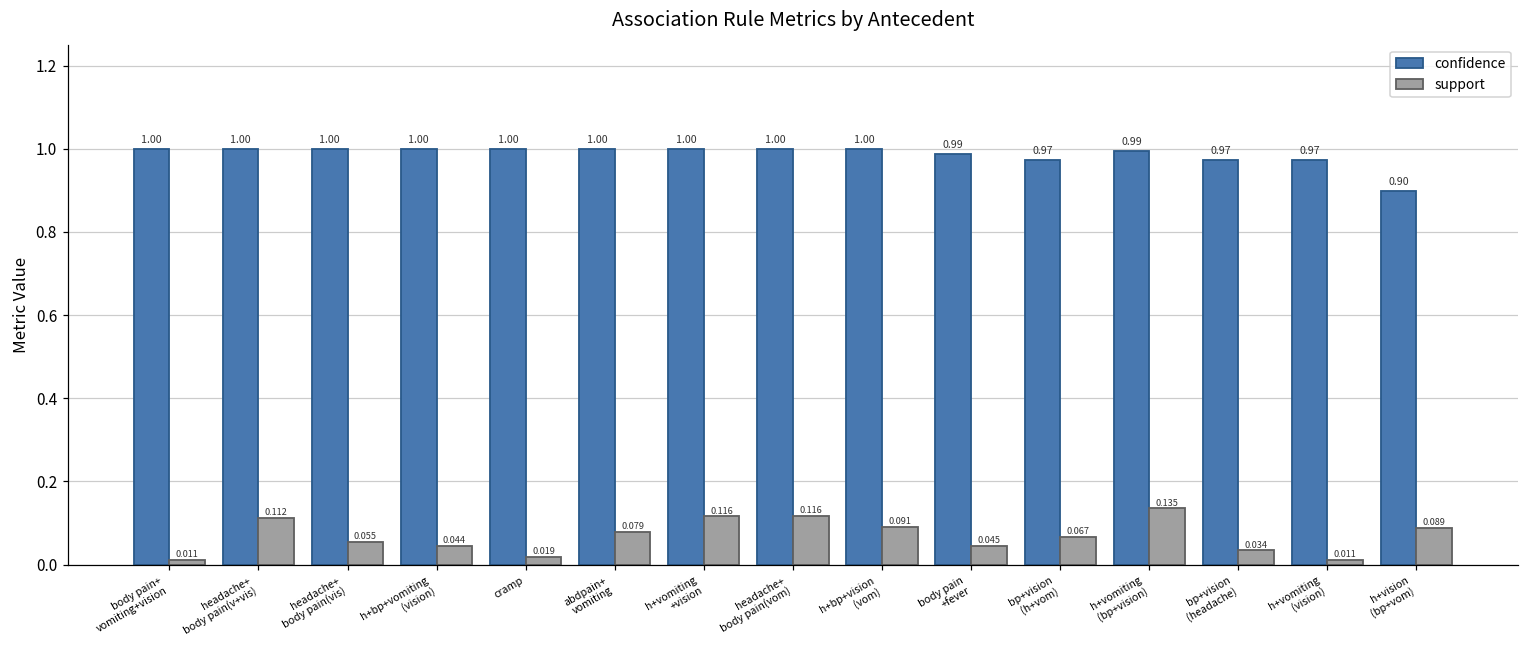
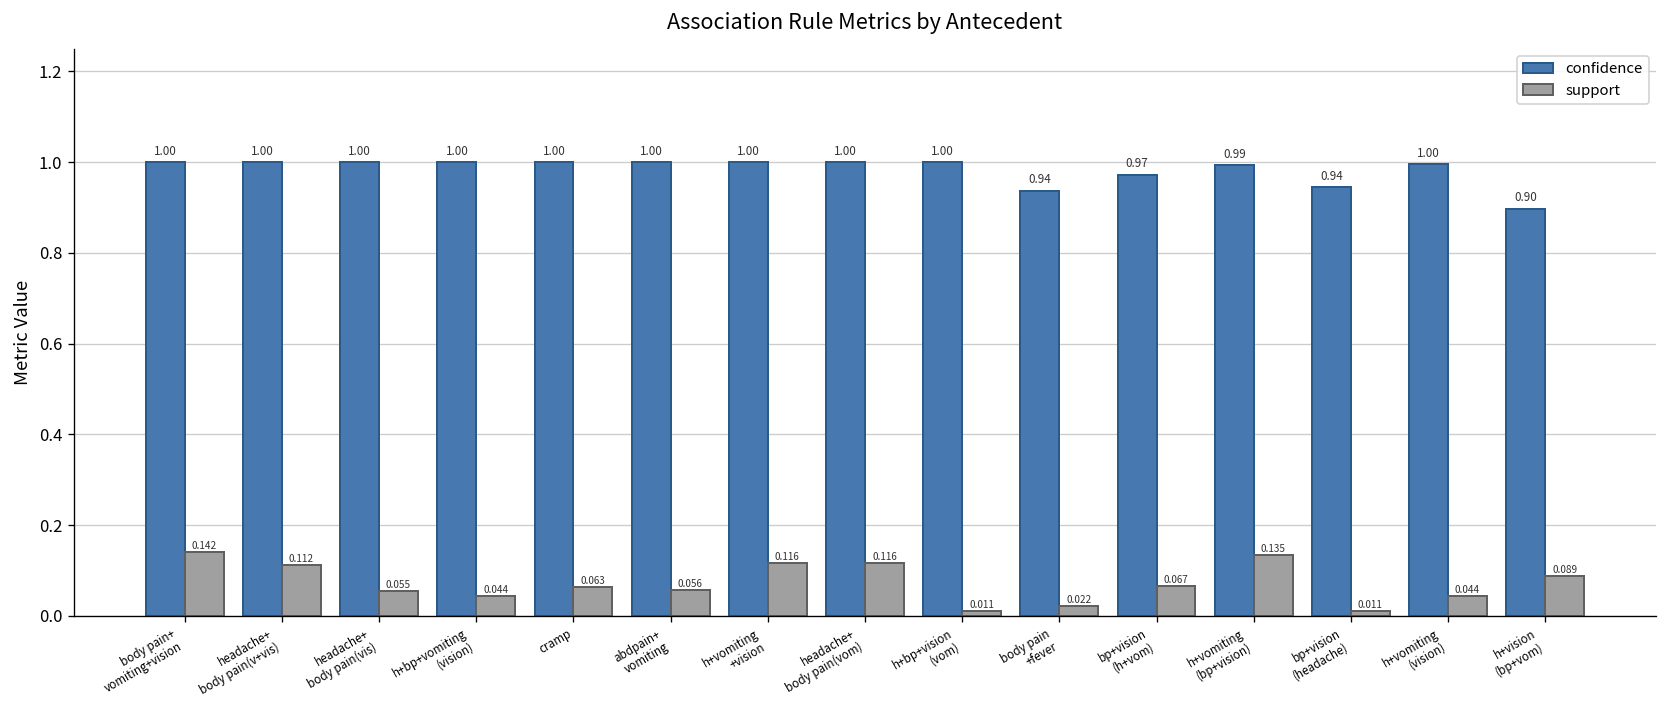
support, body pain+ vomiting+vision: 0.011 -> 0.142
support, cramp: 0.019 -> 0.063
support, abdpain+ vomiting: 0.079 -> 0.056
support, h+bp+vision (vom): 0.091 -> 0.011
confidence, body pain +fever: 0.99 -> 0.94
support, body pain +fever: 0.045 -> 0.022
confidence, bp+vision (headache): 0.97 -> 0.94
support, bp+vision (headache): 0.034 -> 0.011
confidence, h+vomiting (vision): 0.97 -> 1.00
support, h+vomiting (vision): 0.011 -> 0.044
